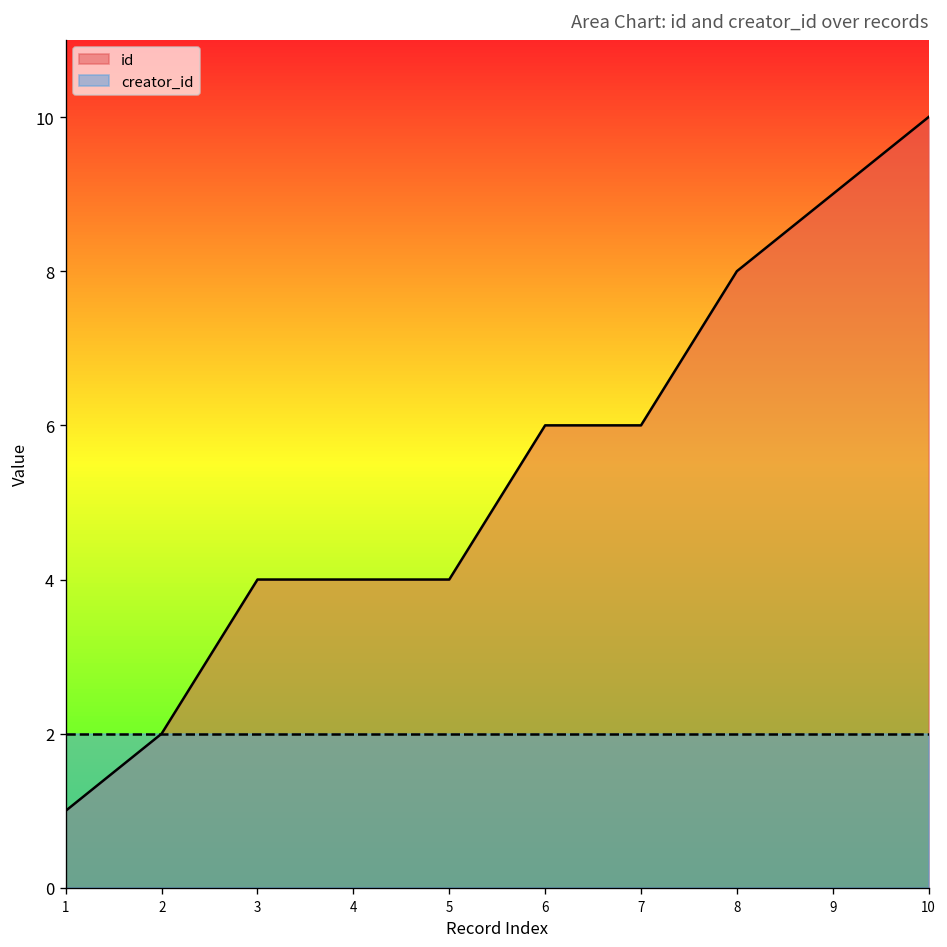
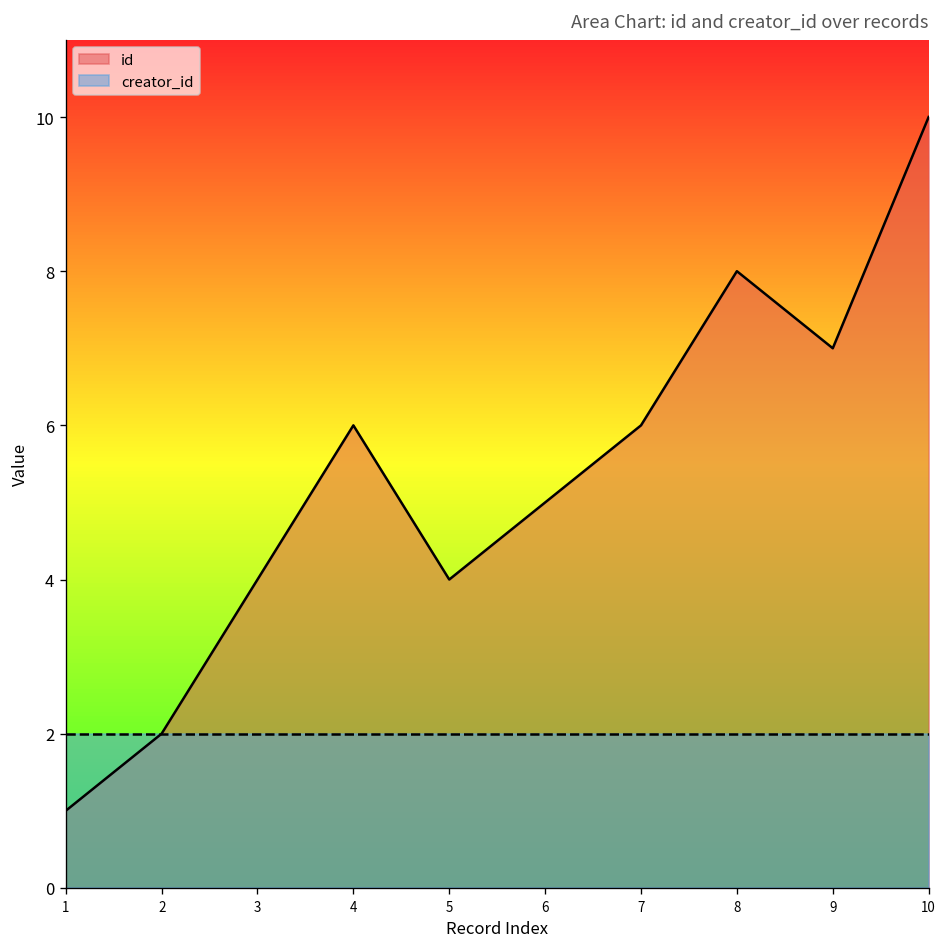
id, 4: 4 -> 6
id, 6: 6 -> 5
id, 9: 9 -> 7
